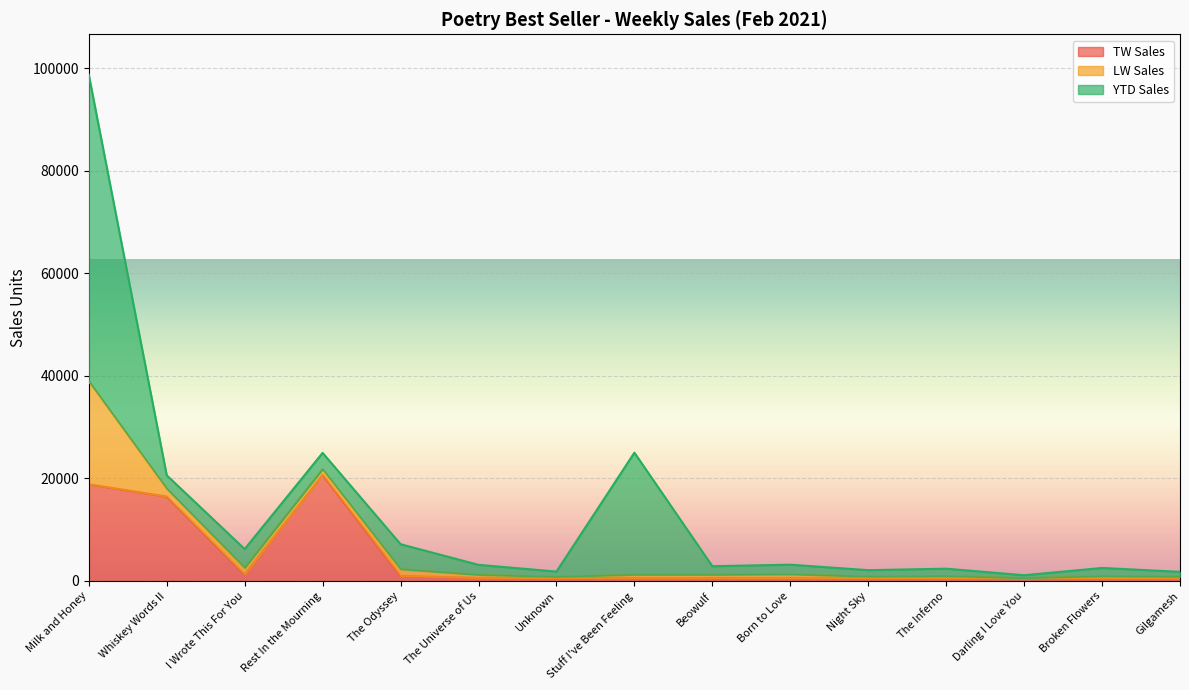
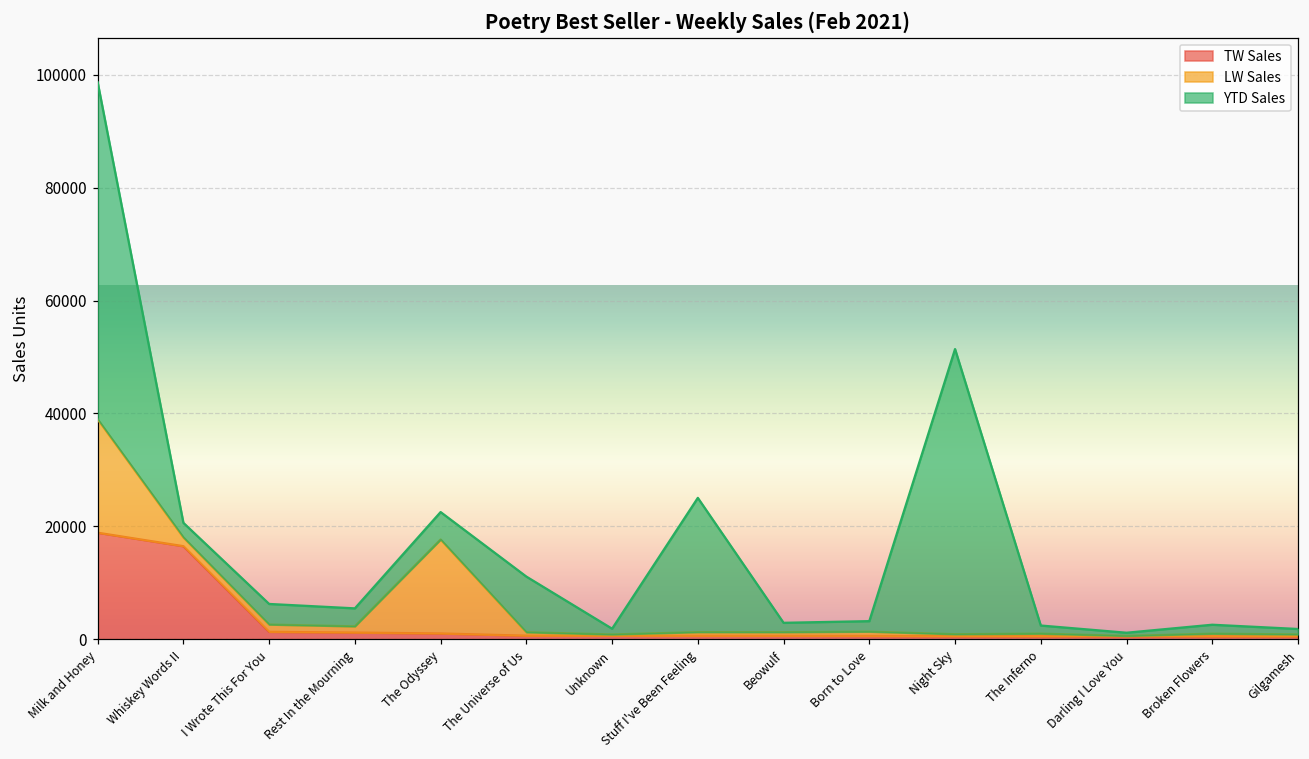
TW Sales, Rest In the Mourning: 21000 -> 1000
LW Sales, The Odyssey: 1000 -> 17000
YTD Sales, The Universe of Us: 2000 -> 10000
YTD Sales, Night Sky: 1000 -> 51000
